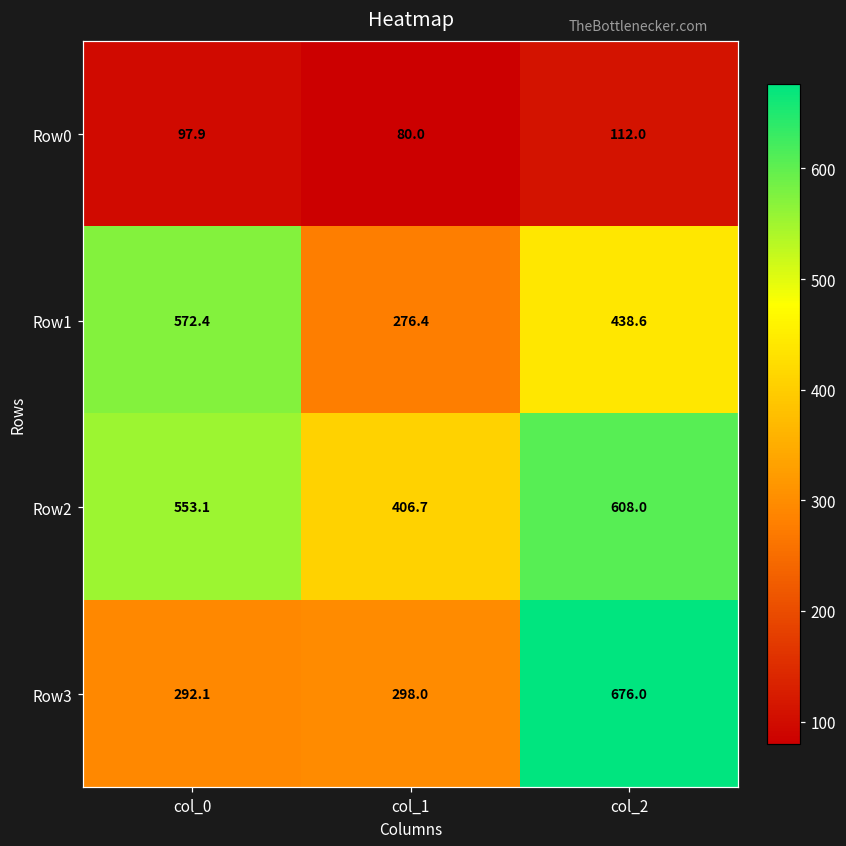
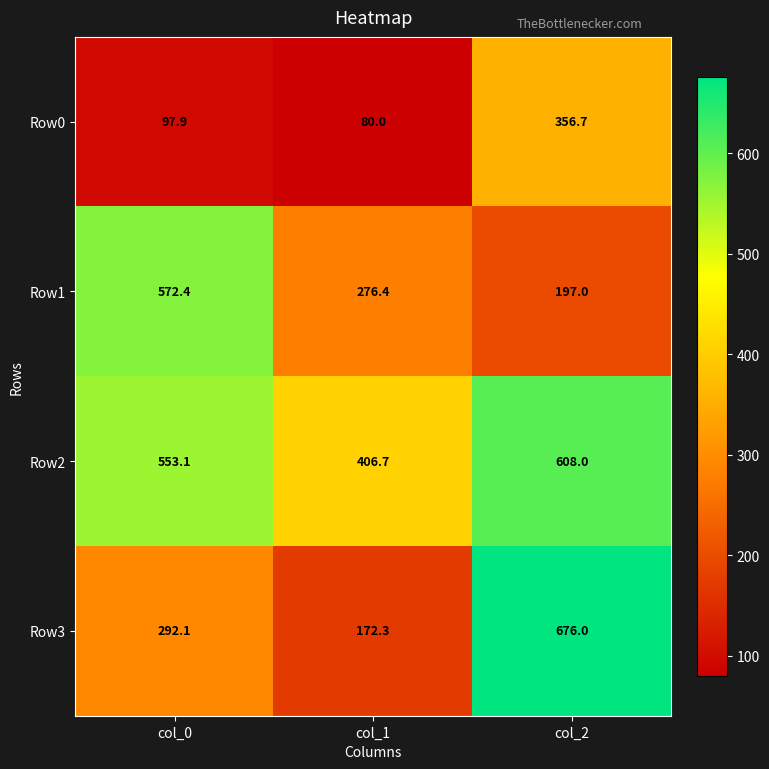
Row0, col_2: 112.0 -> 356.7
Row1, col_2: 438.6 -> 197.0
Row3, col_1: 298.0 -> 172.3
